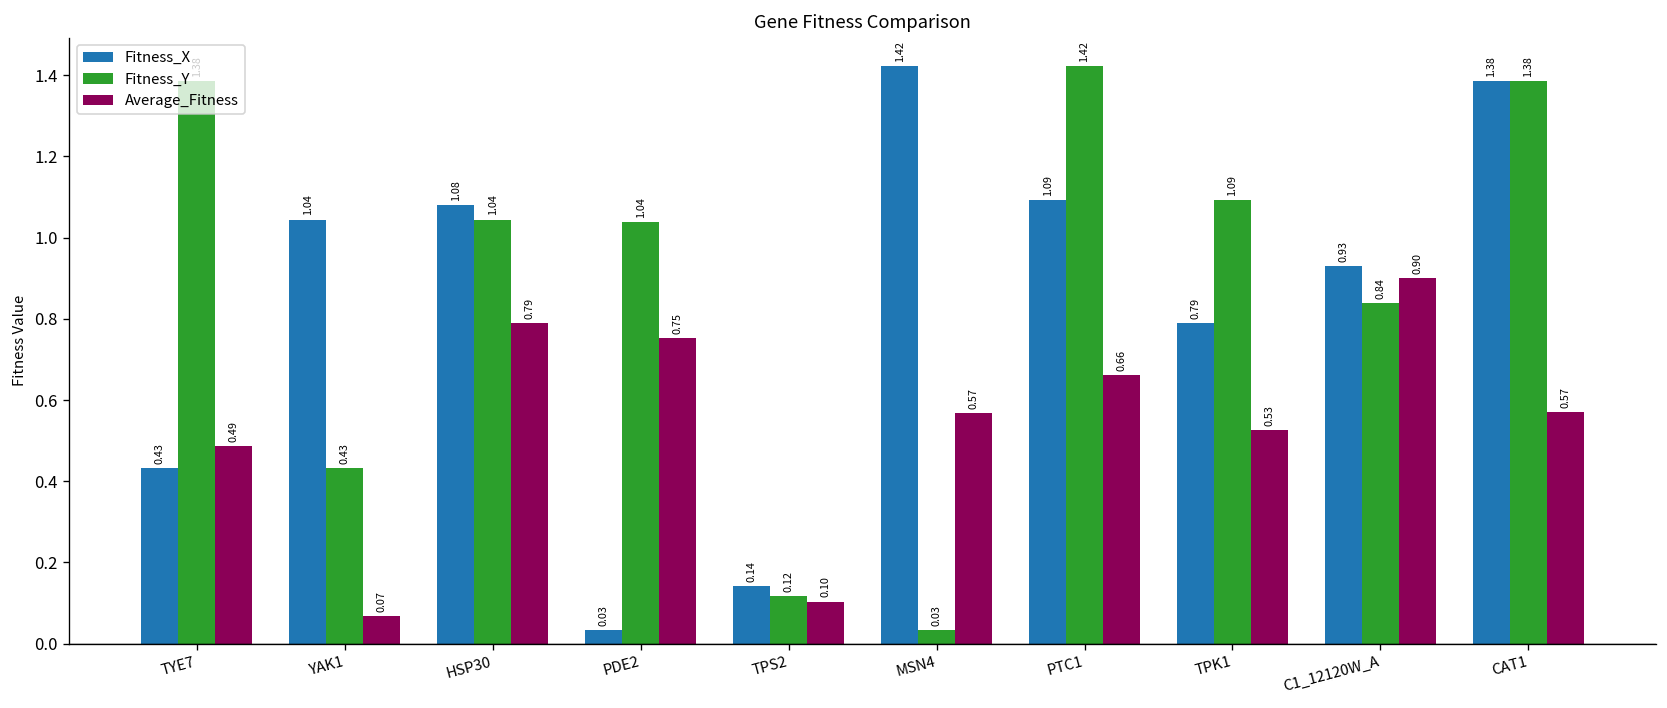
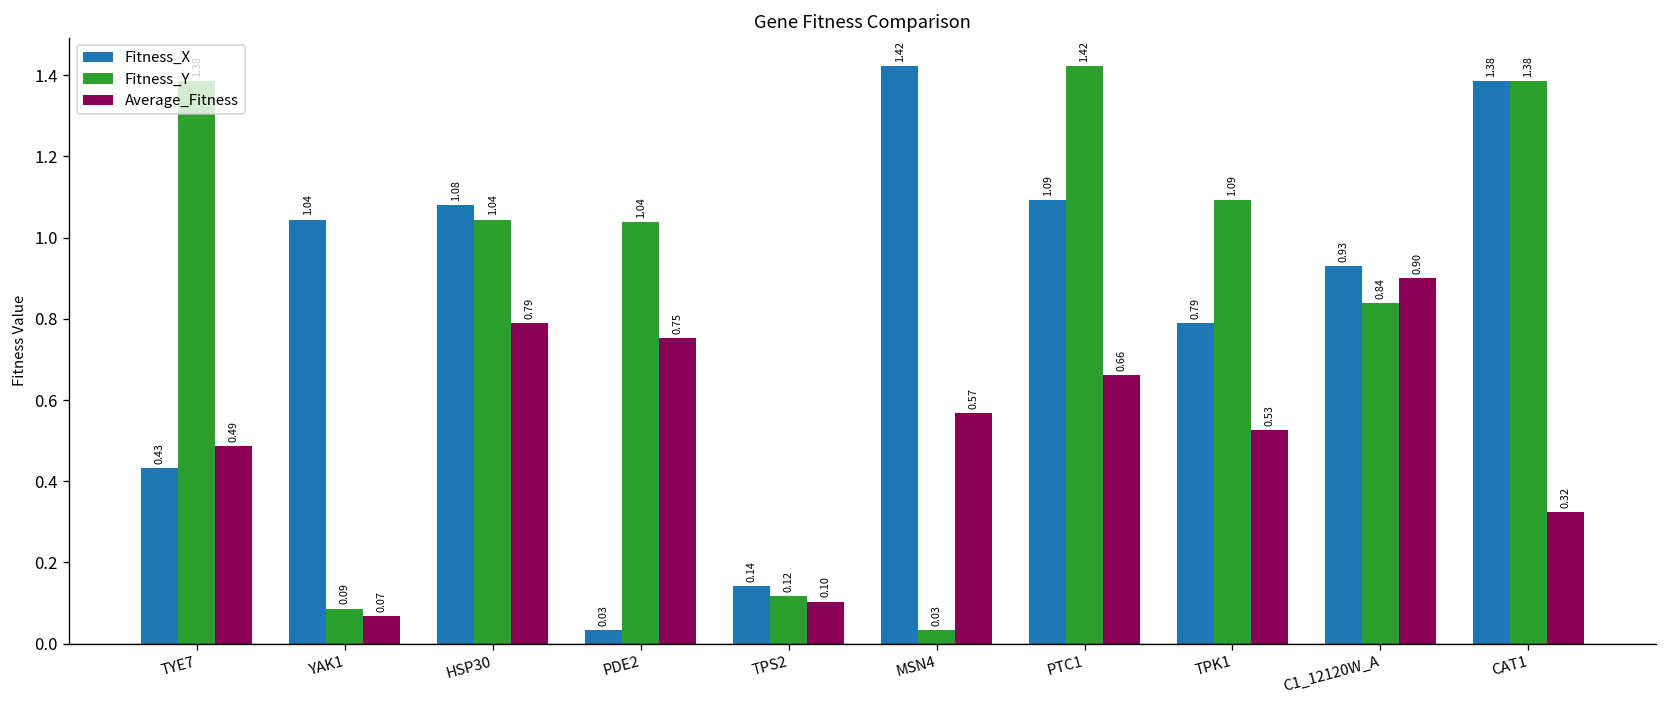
Fitness_Y, YAK1: 0.43 -> 0.09
Average_Fitness, CAT1: 0.57 -> 0.32
